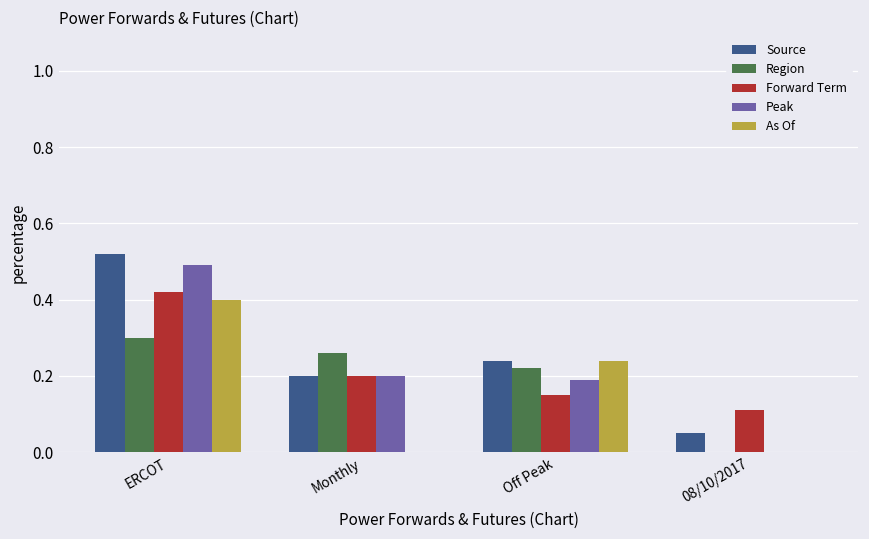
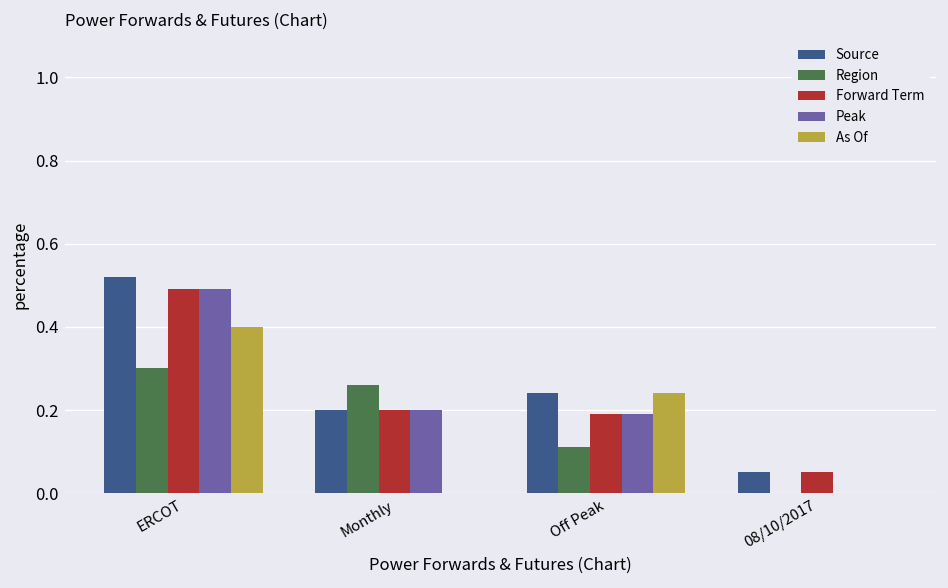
Forward Term, ERCOT: 0.42 -> 0.49
Region, Off Peak: 0.22 -> 0.11
Forward Term, Off Peak: 0.15 -> 0.19
Forward Term, 08/10/2017: 0.11 -> 0.05
